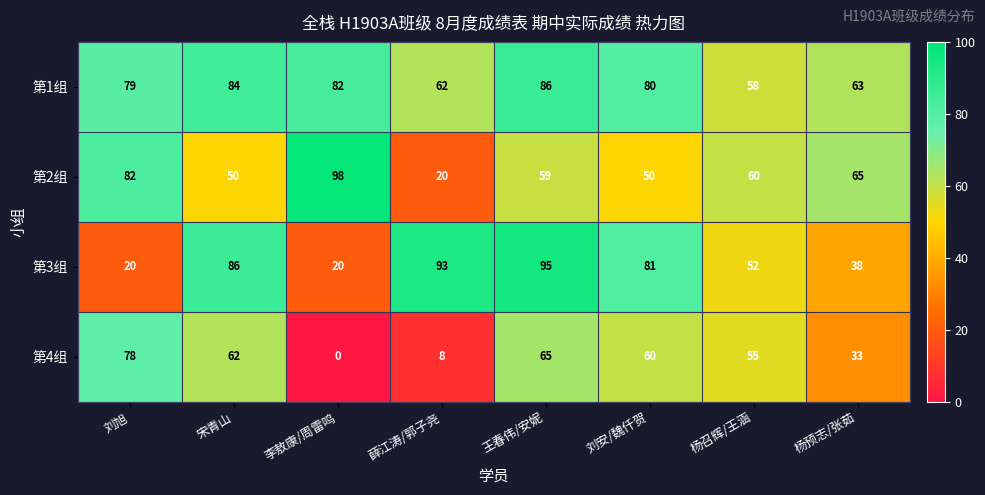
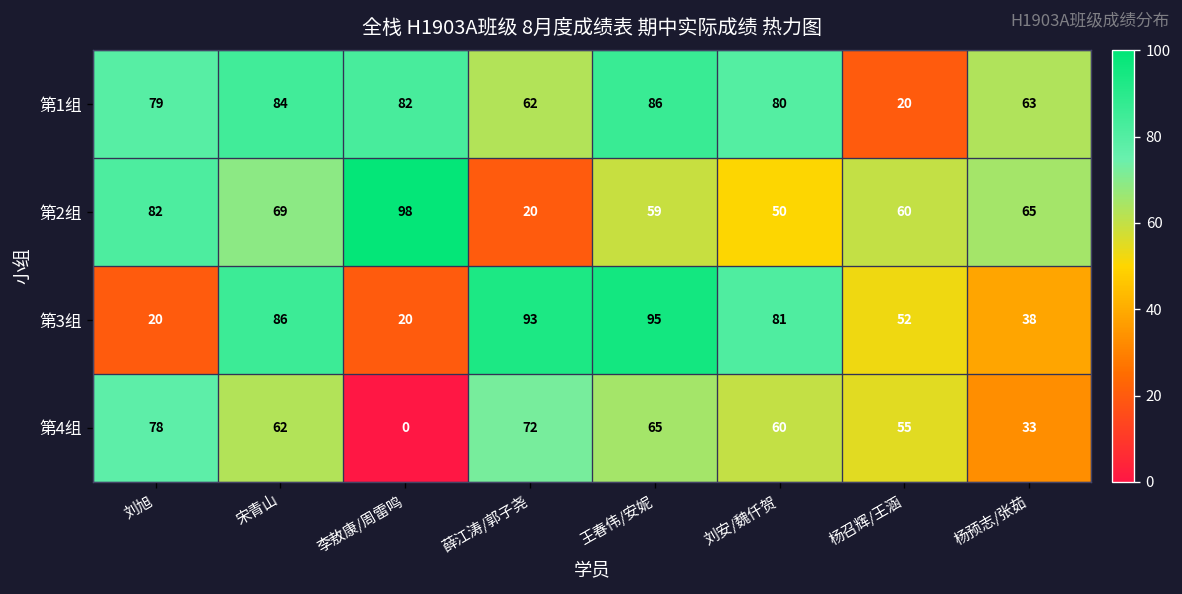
第1组, 杨召辉/王涵: 58 -> 20
第2组, 宋青山: 50 -> 69
第4组, 薛江涛/郭子尧: 8 -> 72
